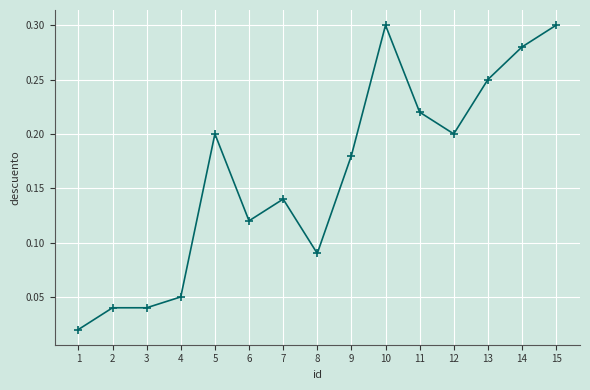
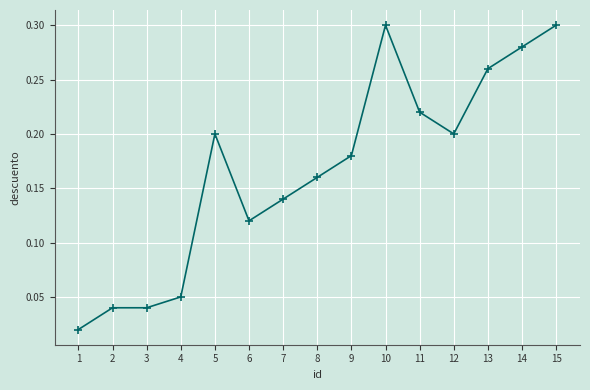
8: 0.09 -> 0.16
13: 0.25 -> 0.26
